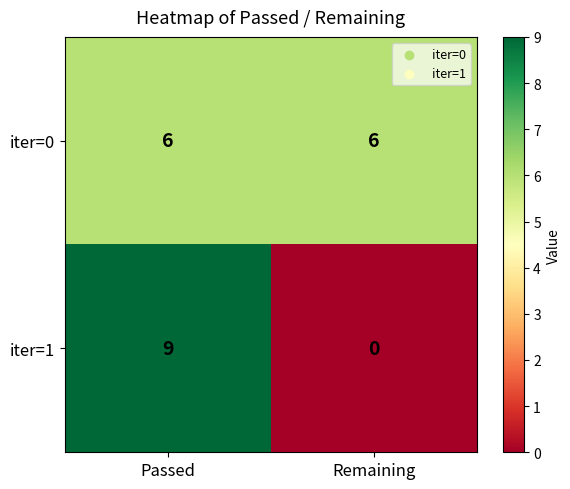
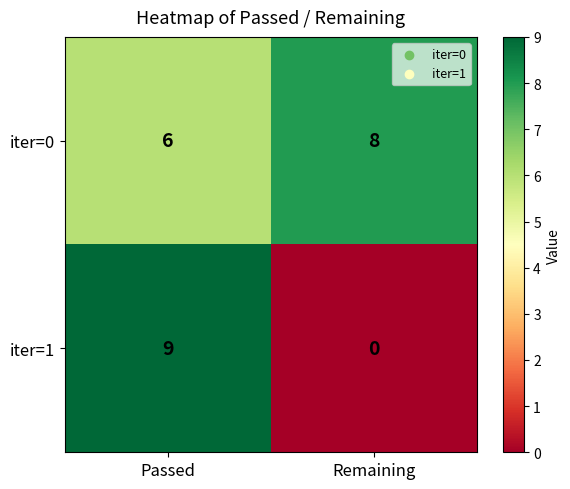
iter=0, Remaining: 6 -> 8
